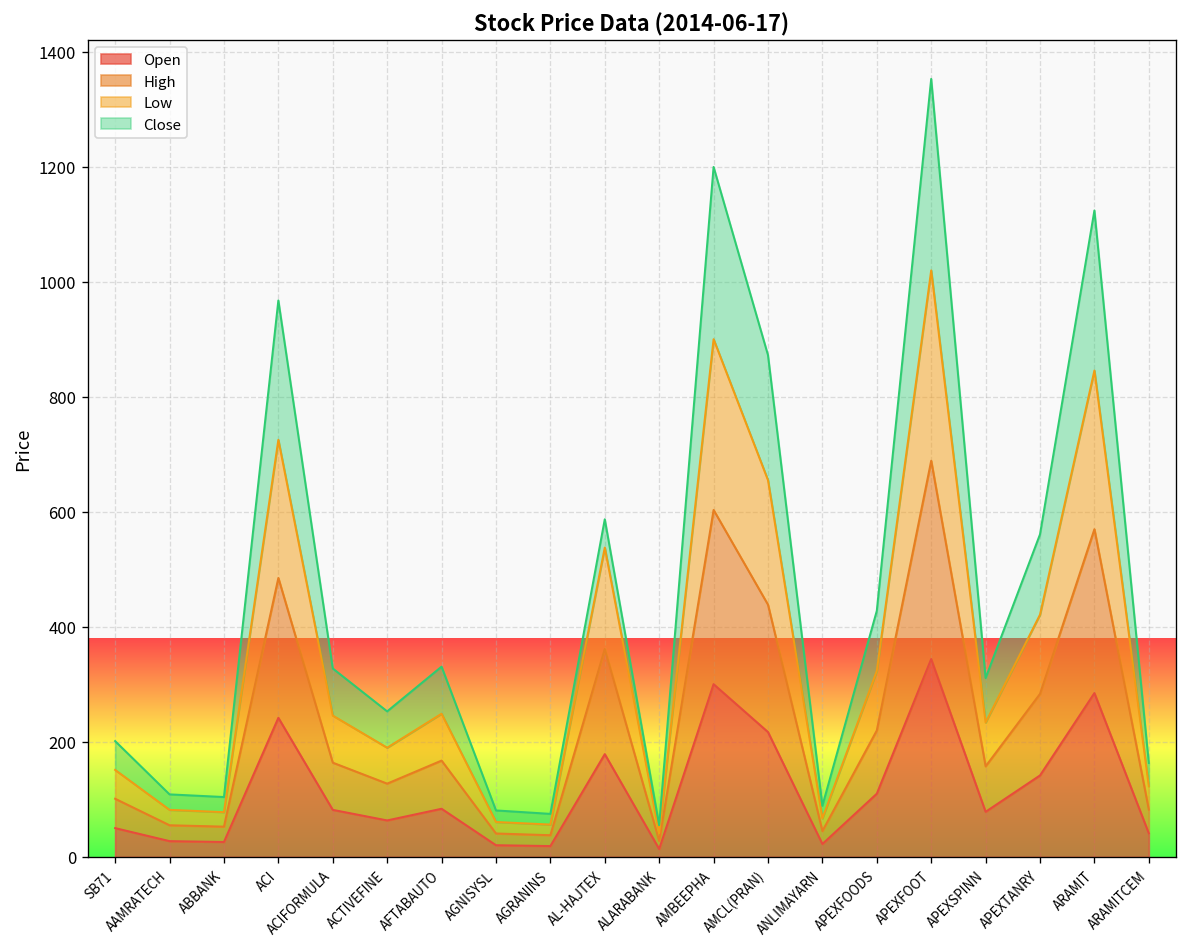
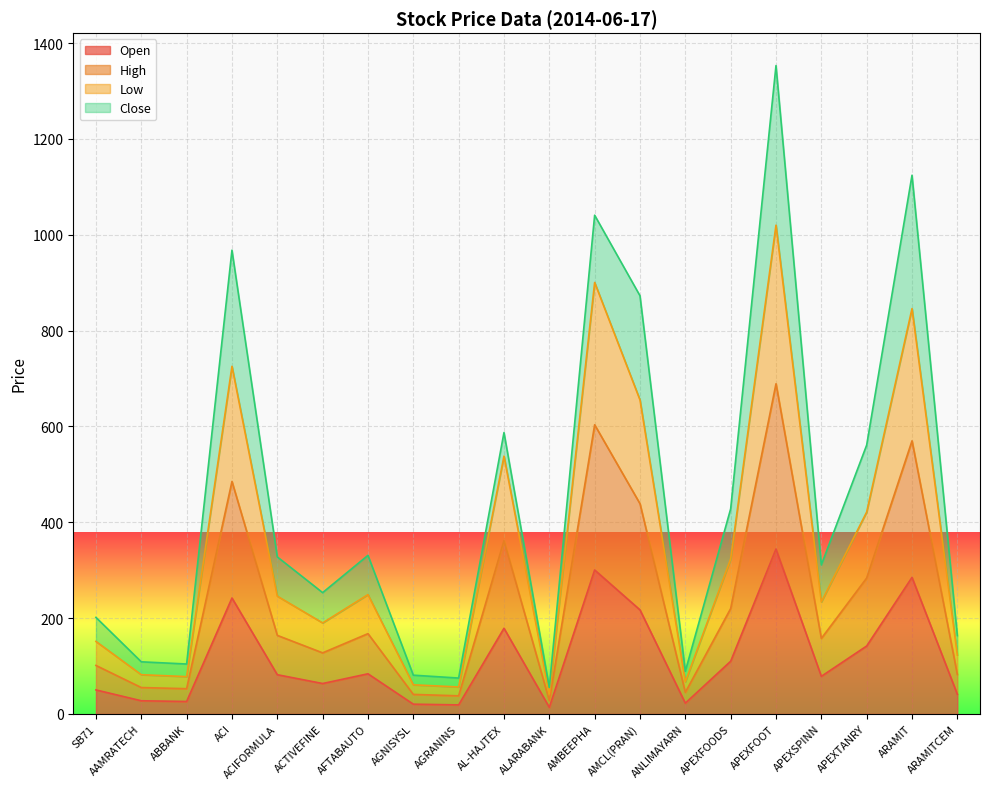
Close, AMBEEPHA: 300 -> 140
